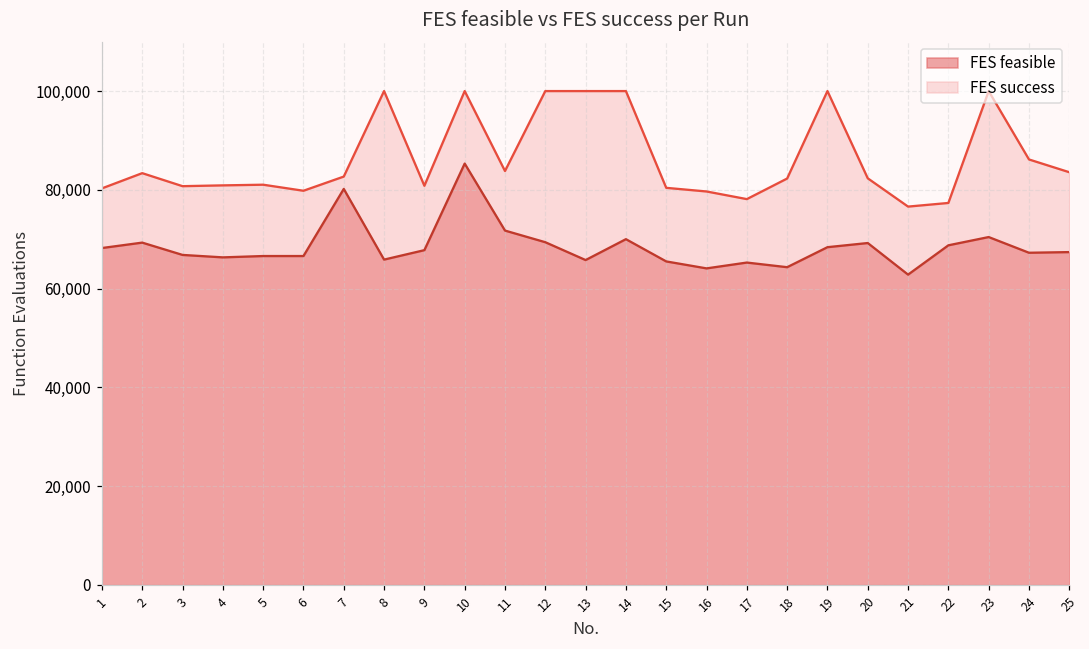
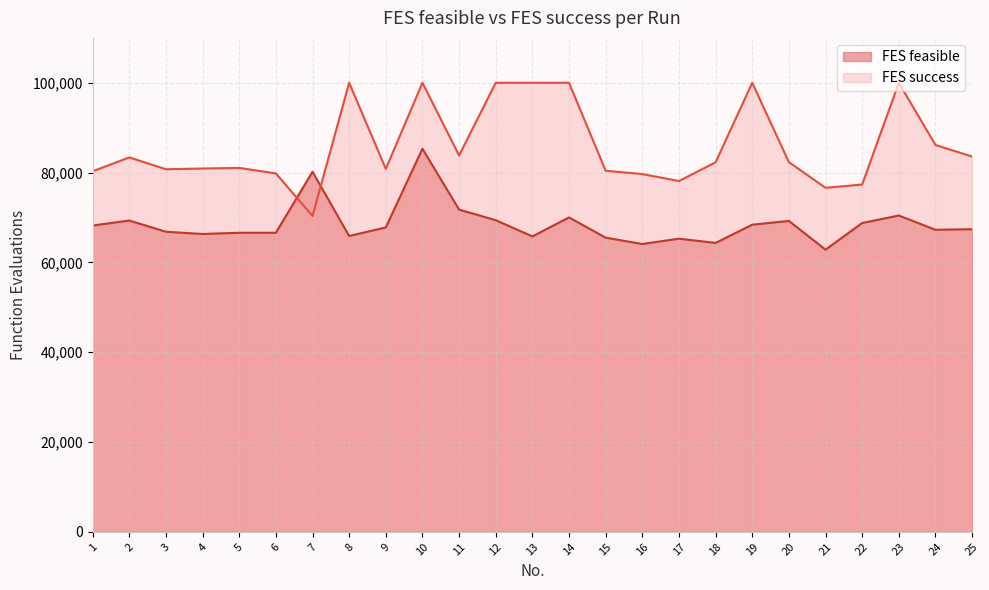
FES success, 7: 83,000 -> 70,000
